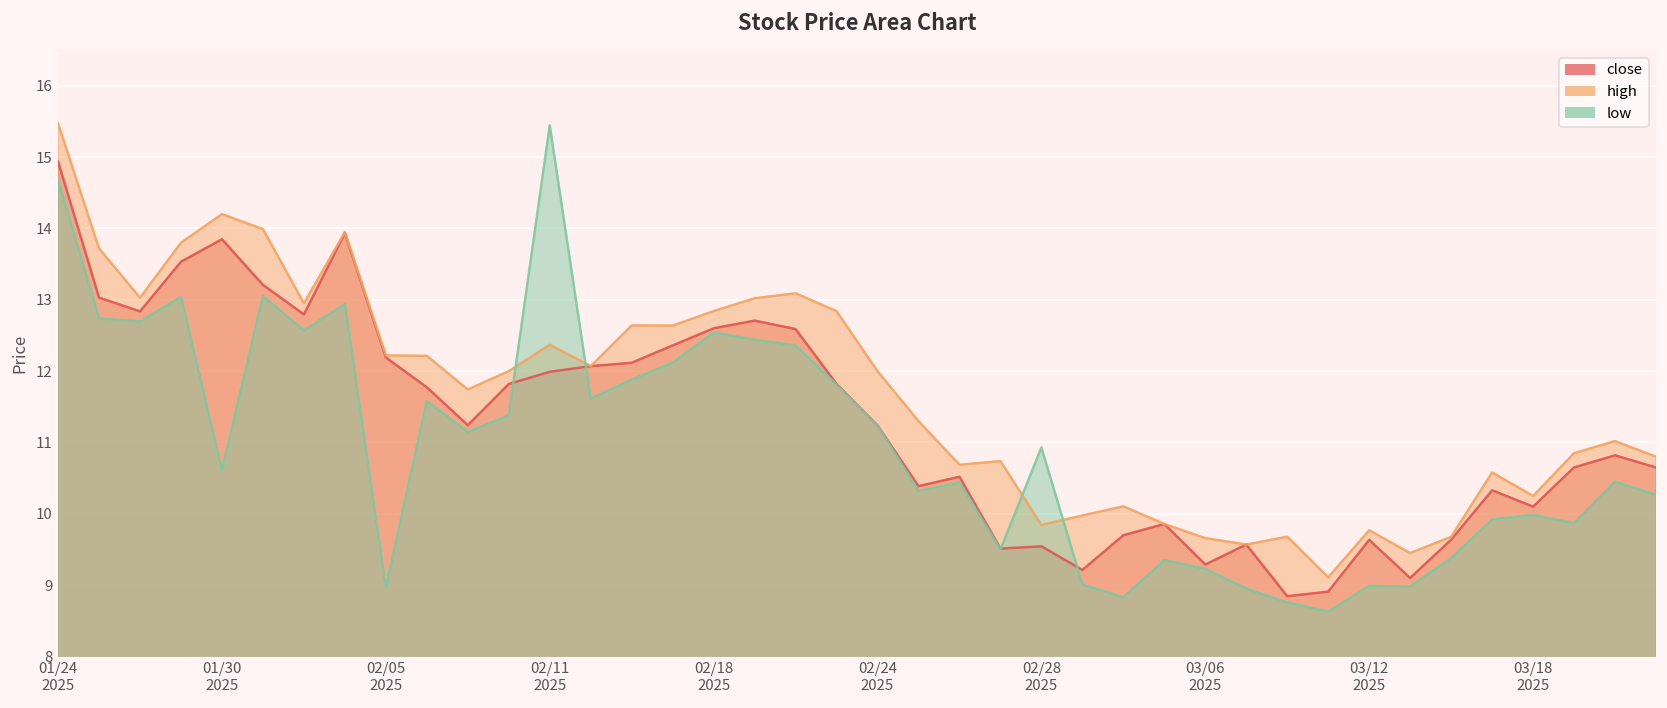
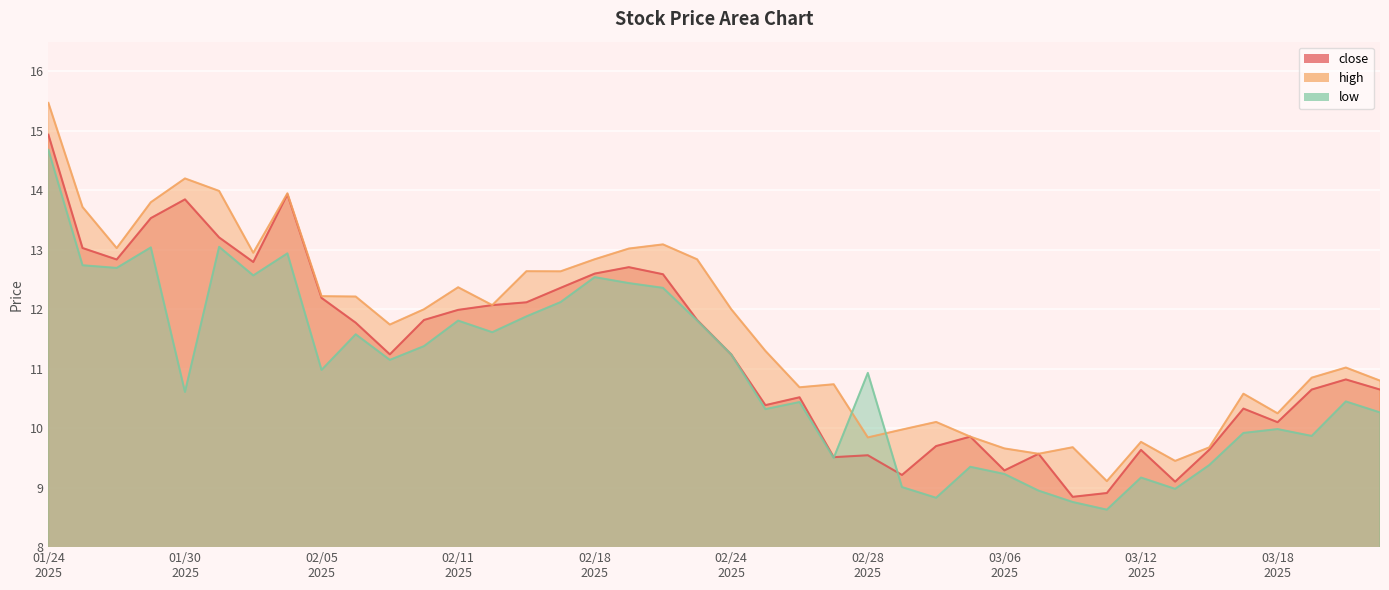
low, 02/05 2025: 9.0 -> 11.0
low, 02/11 2025: 15.4 -> 11.8
low, 03/12 2025: 9.0 -> 9.2
